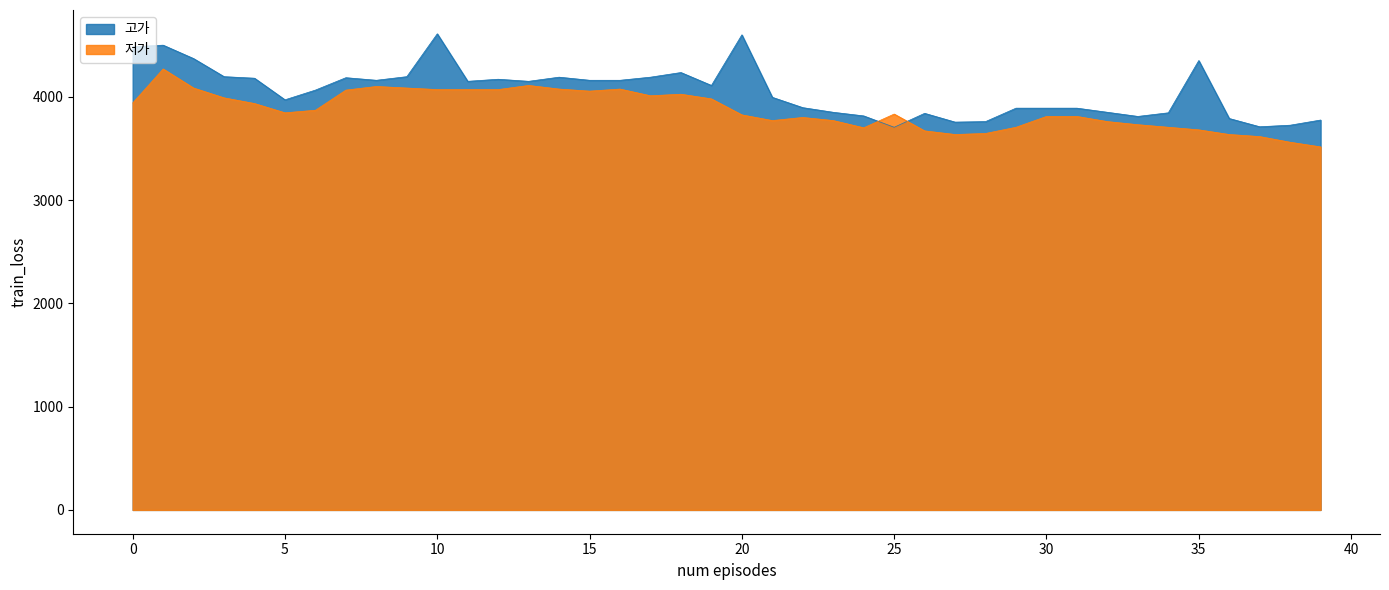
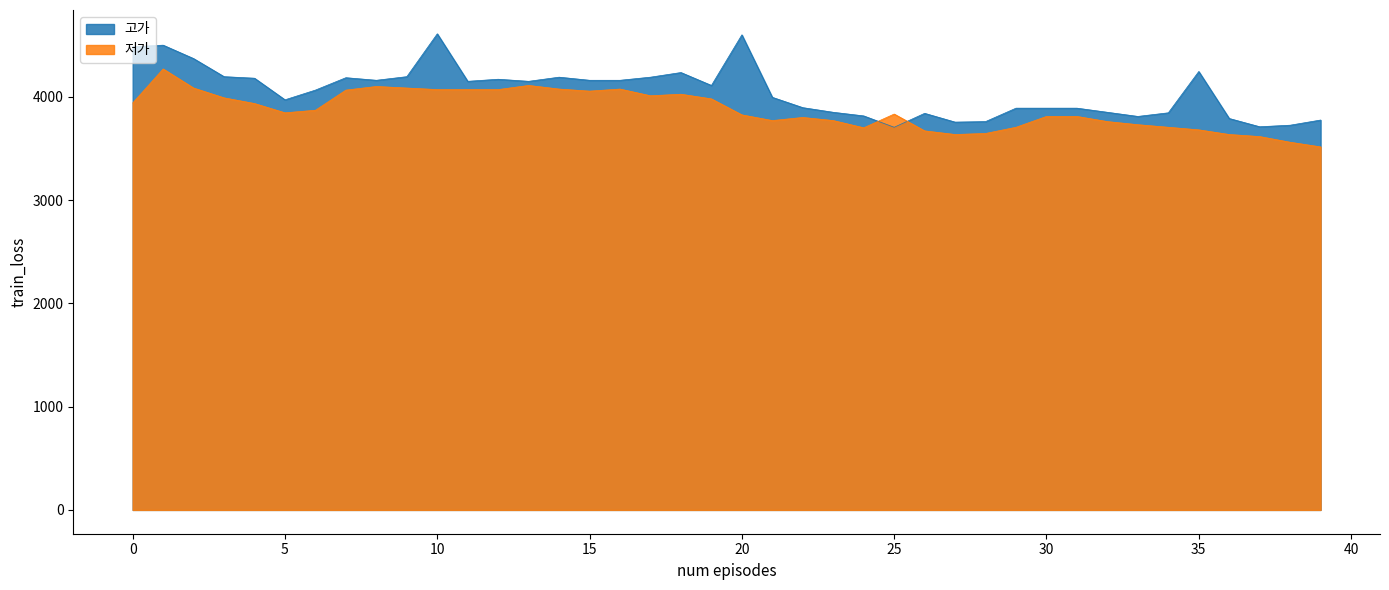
고가, 35: 4350 -> 4250
